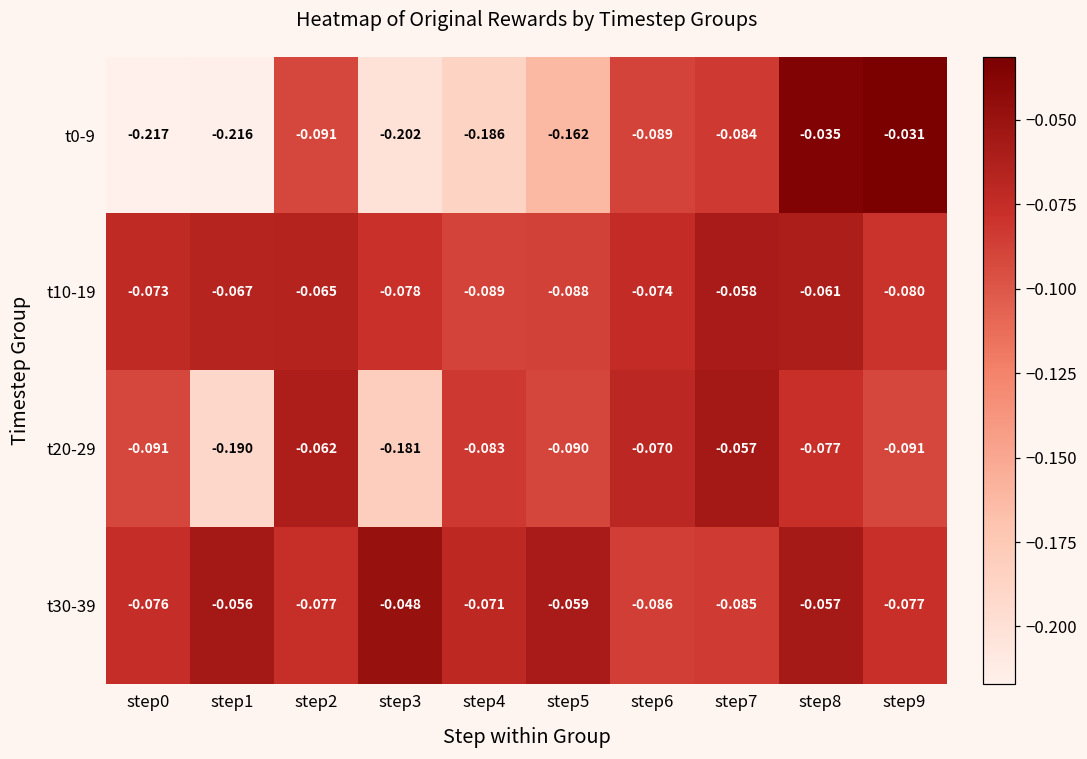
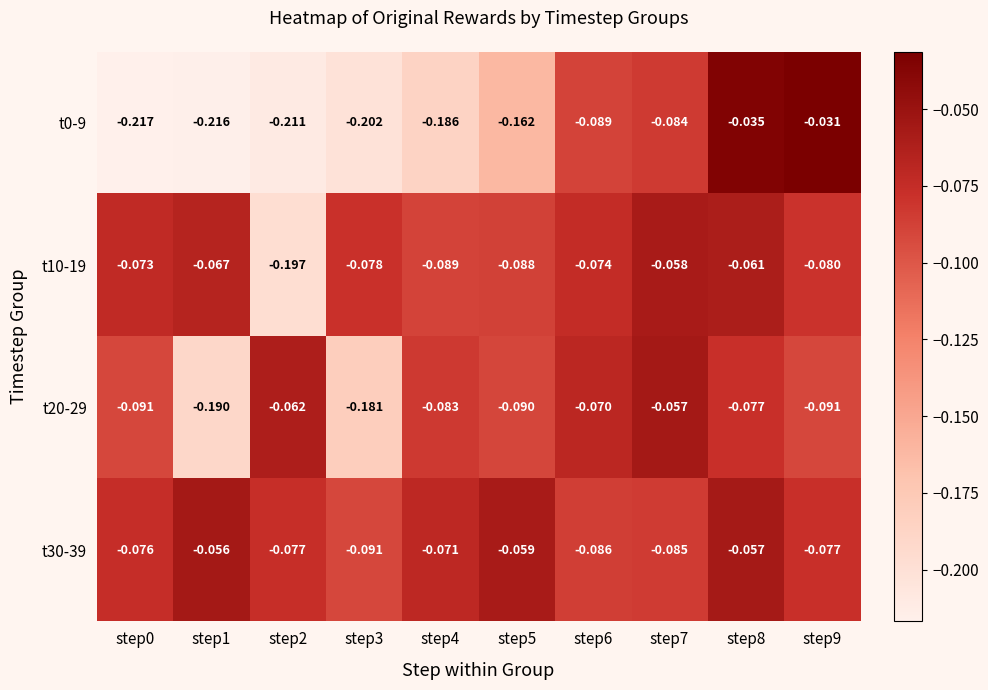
t0-9, step2: -0.091 -> -0.211
t10-19, step2: -0.065 -> -0.197
t30-39, step3: -0.048 -> -0.091
